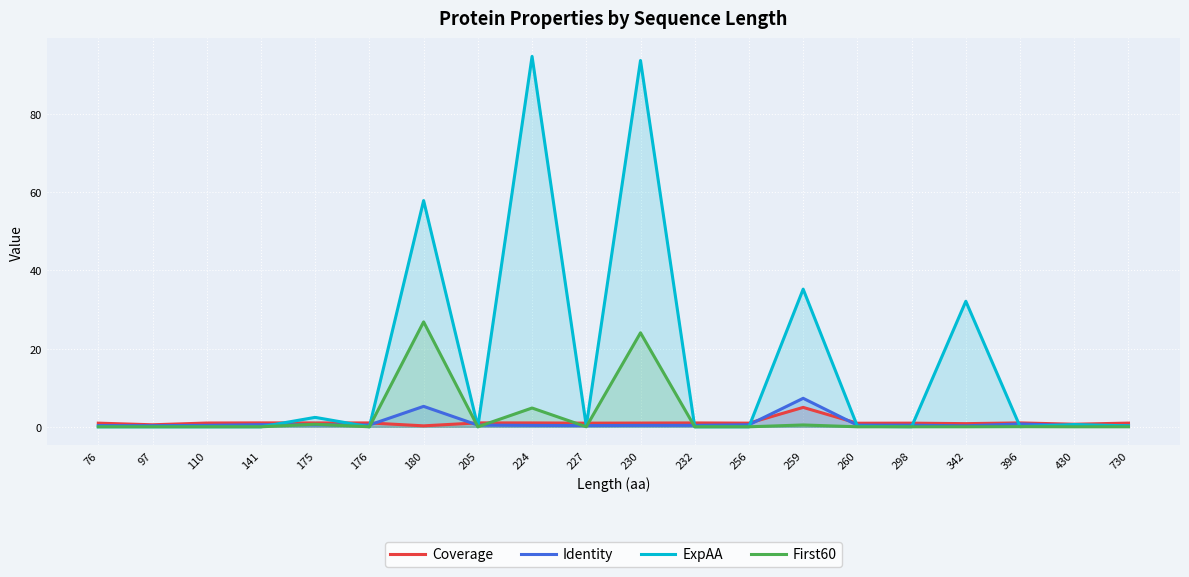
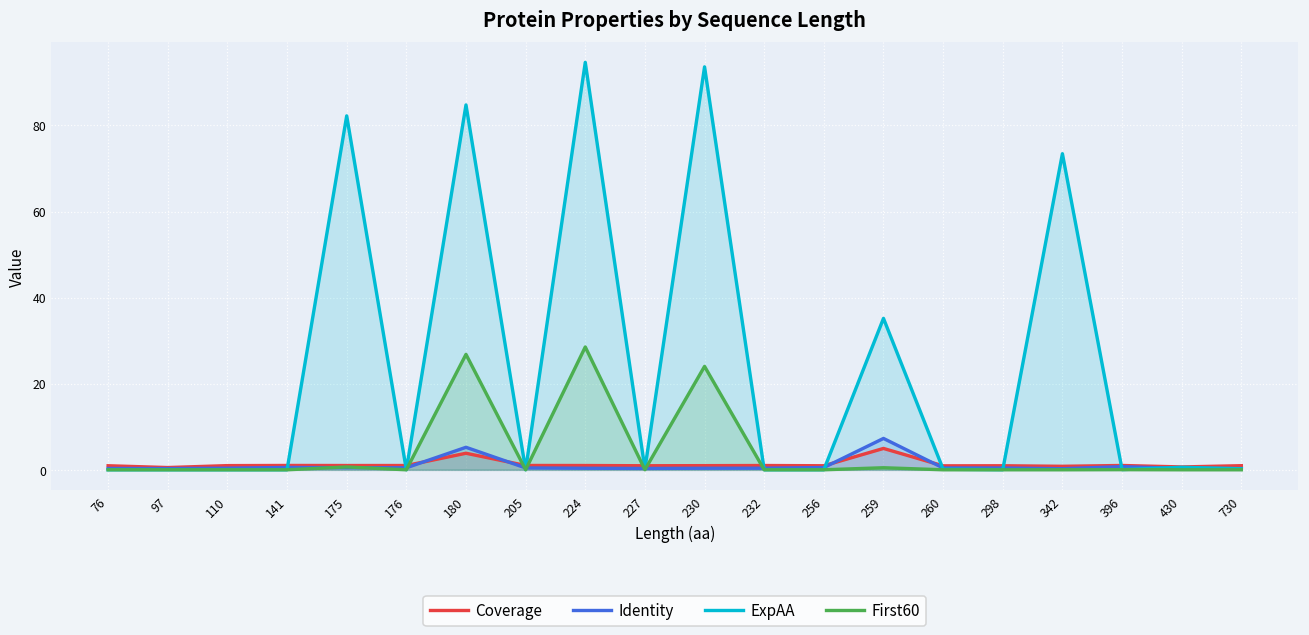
ExpAA, 175: 2 -> 82
Coverage, 180: 0 -> 4
ExpAA, 180: 58 -> 85
First60, 224: 5 -> 29
ExpAA, 342: 32 -> 73
